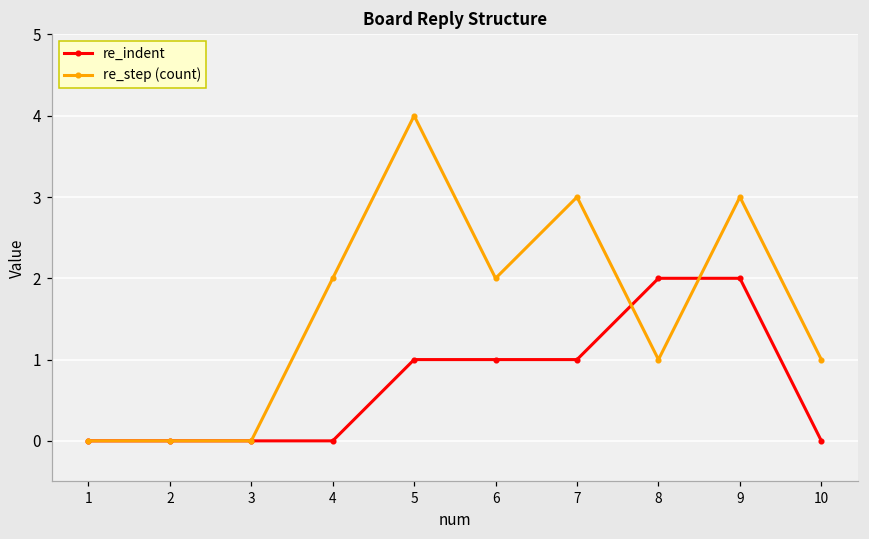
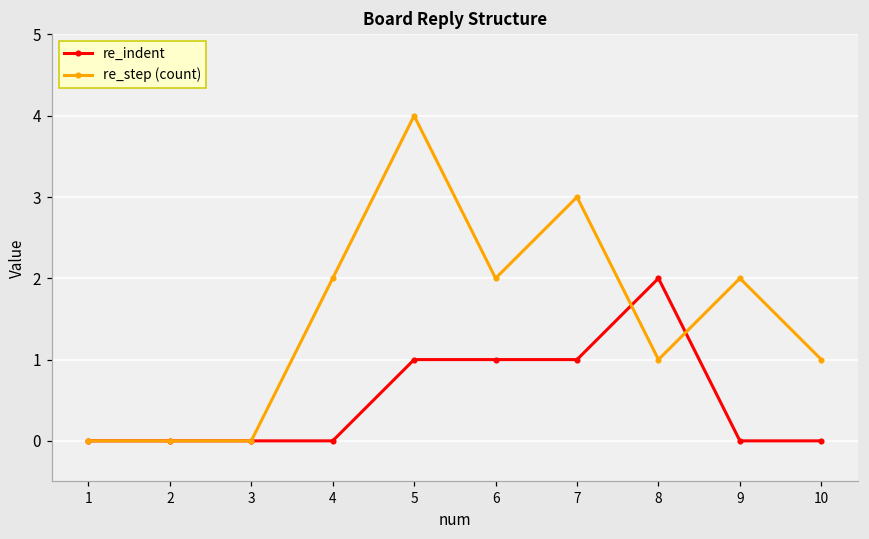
re_indent, 9: 2 -> 0
re_step (count), 9: 3 -> 2
